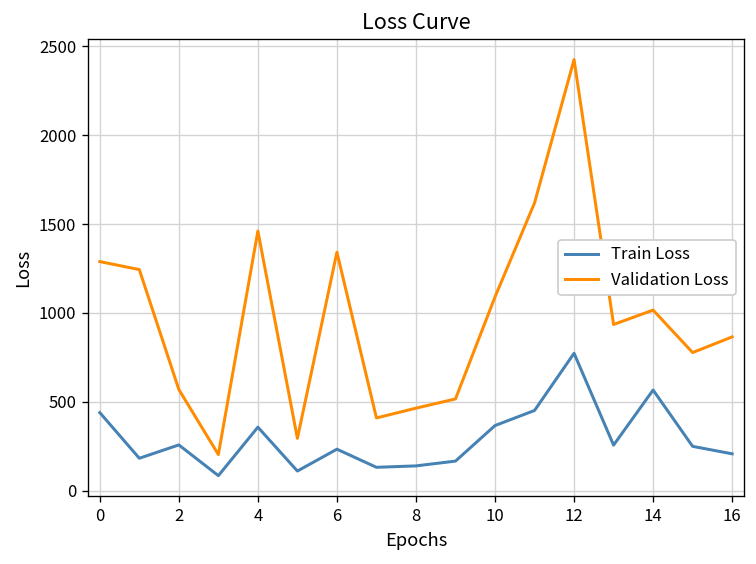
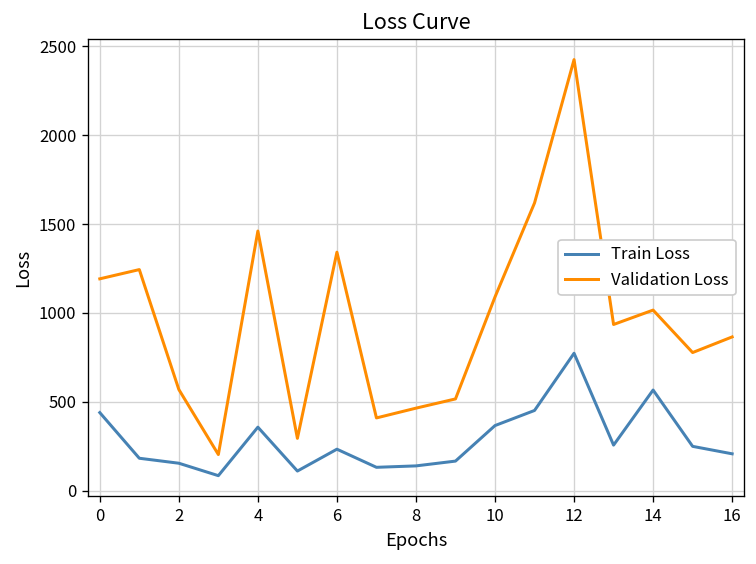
Validation Loss, 0: 1290 -> 1190
Train Loss, 2: 260 -> 150
